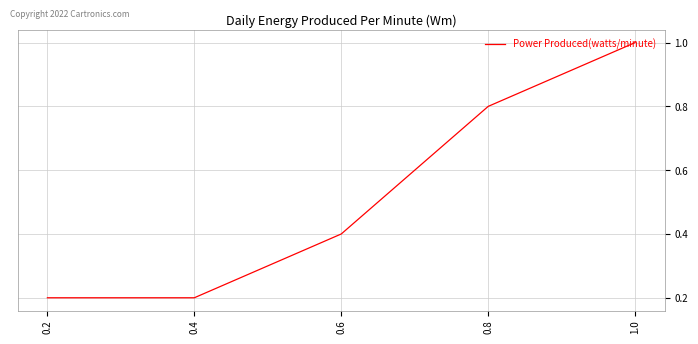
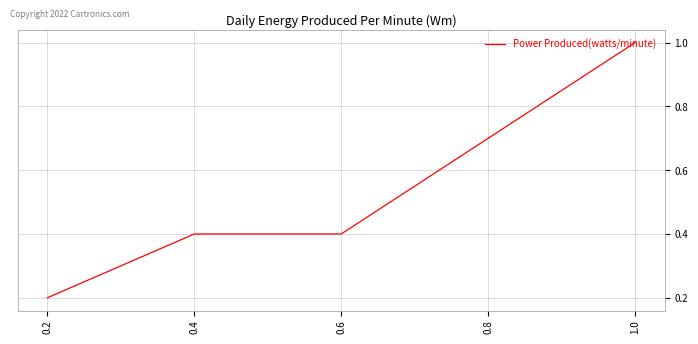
0.4: 0.2 -> 0.4
0.8: 0.8 -> 0.7
